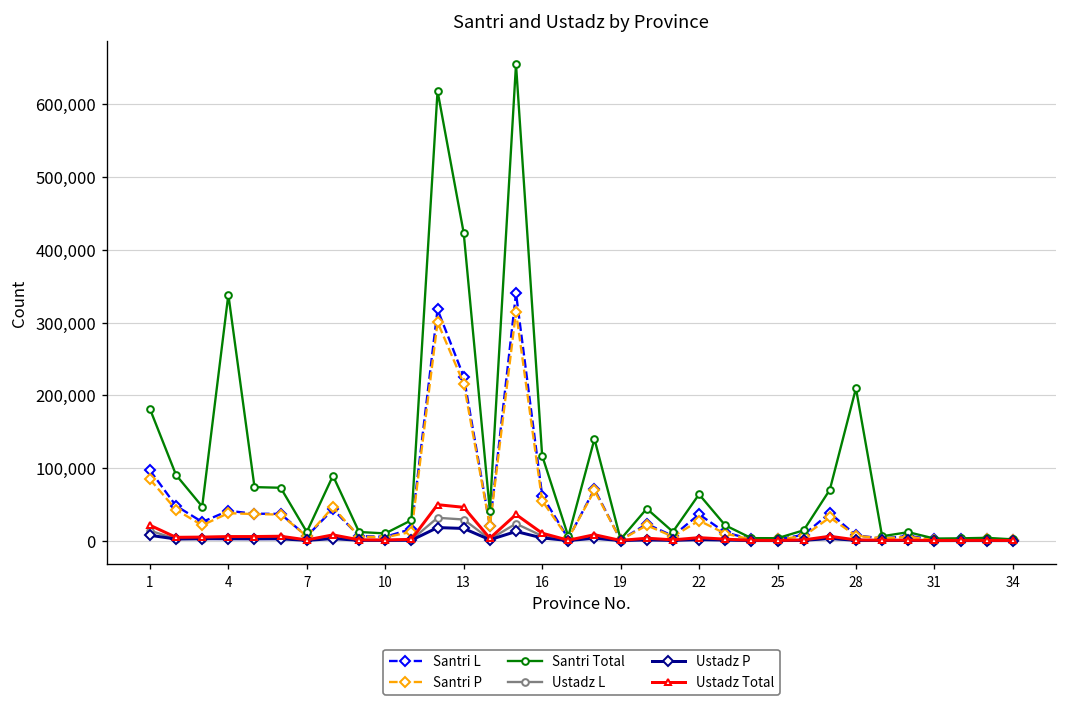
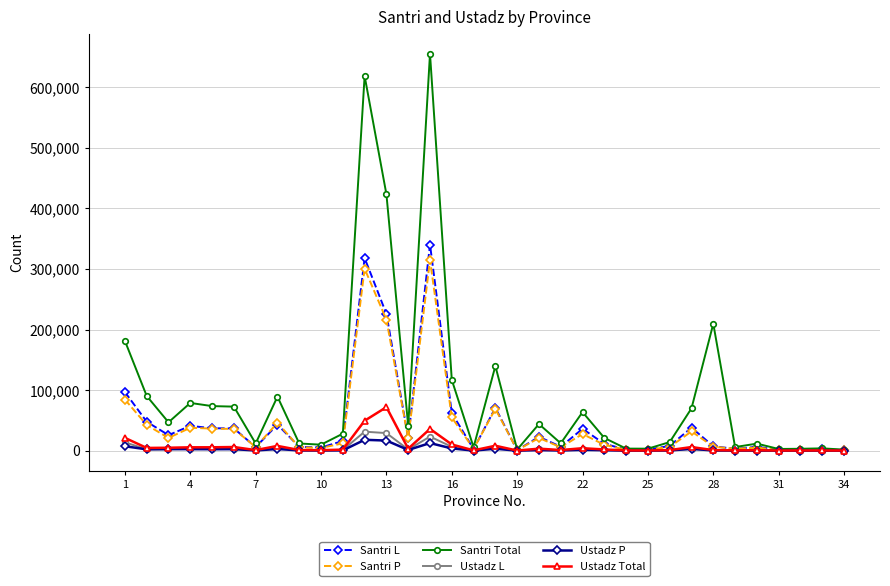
Santri Total, 4: 340,000 -> 80,000
Ustadz Total, 13: 50,000 -> 70,000
